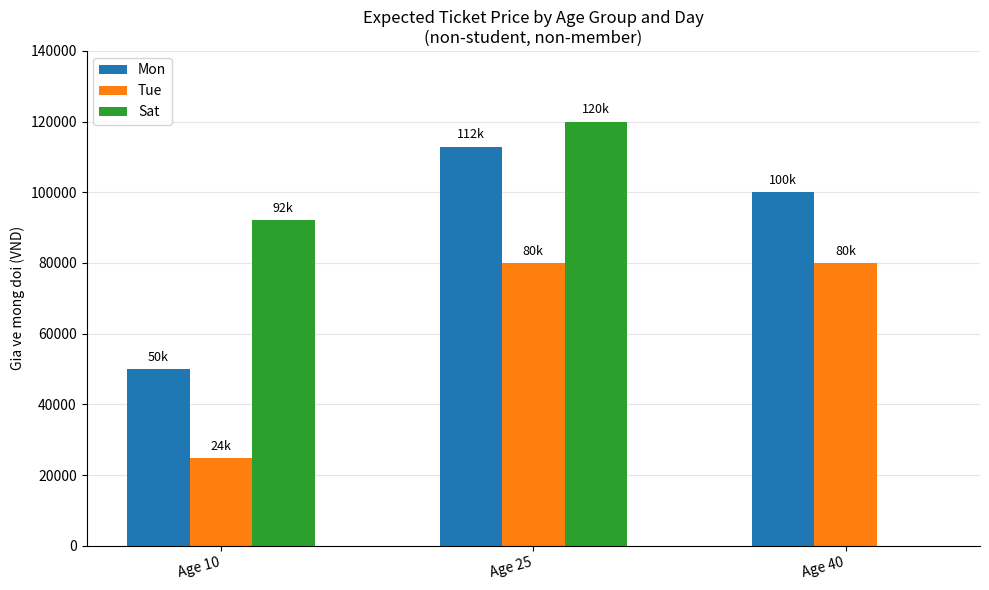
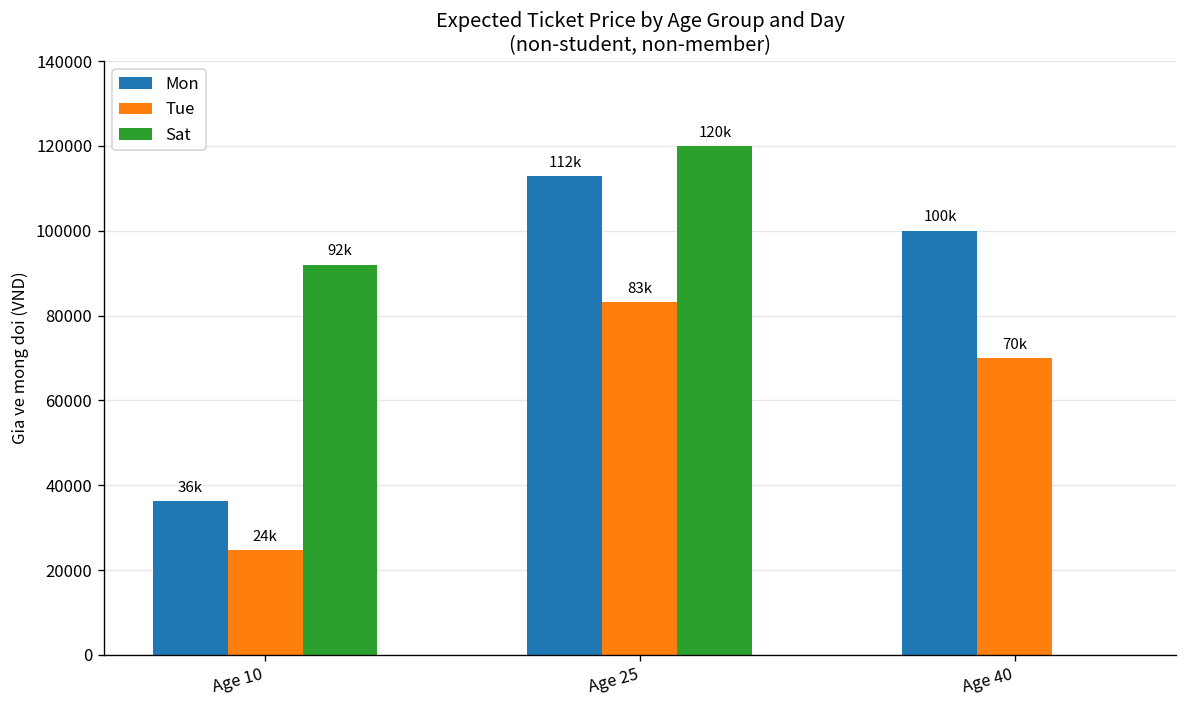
Mon, Age 10: 50k -> 36k
Tue, Age 25: 80k -> 83k
Tue, Age 40: 80k -> 70k
